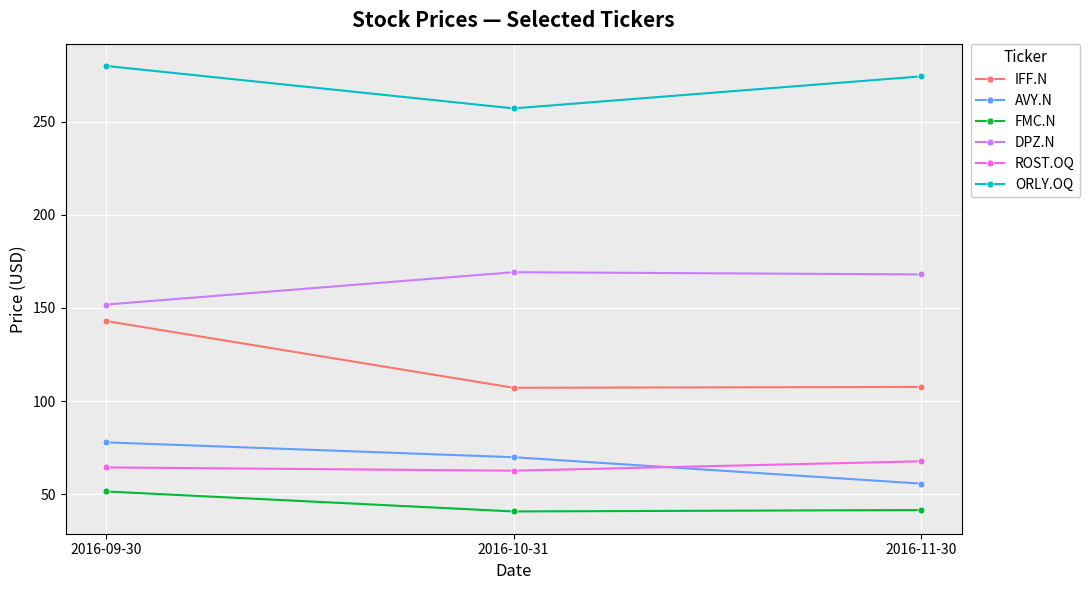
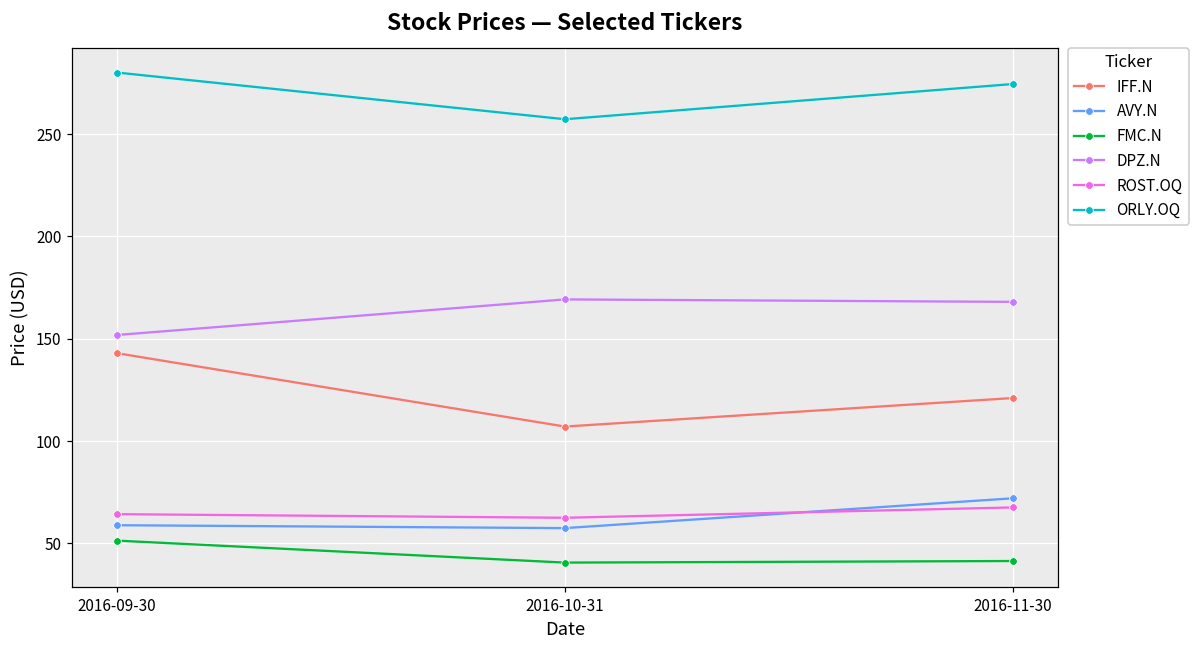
AVY.N, 2016-09-30: 78 -> 59
AVY.N, 2016-10-31: 70 -> 57
IFF.N, 2016-11-30: 108 -> 121
AVY.N, 2016-11-30: 56 -> 72
